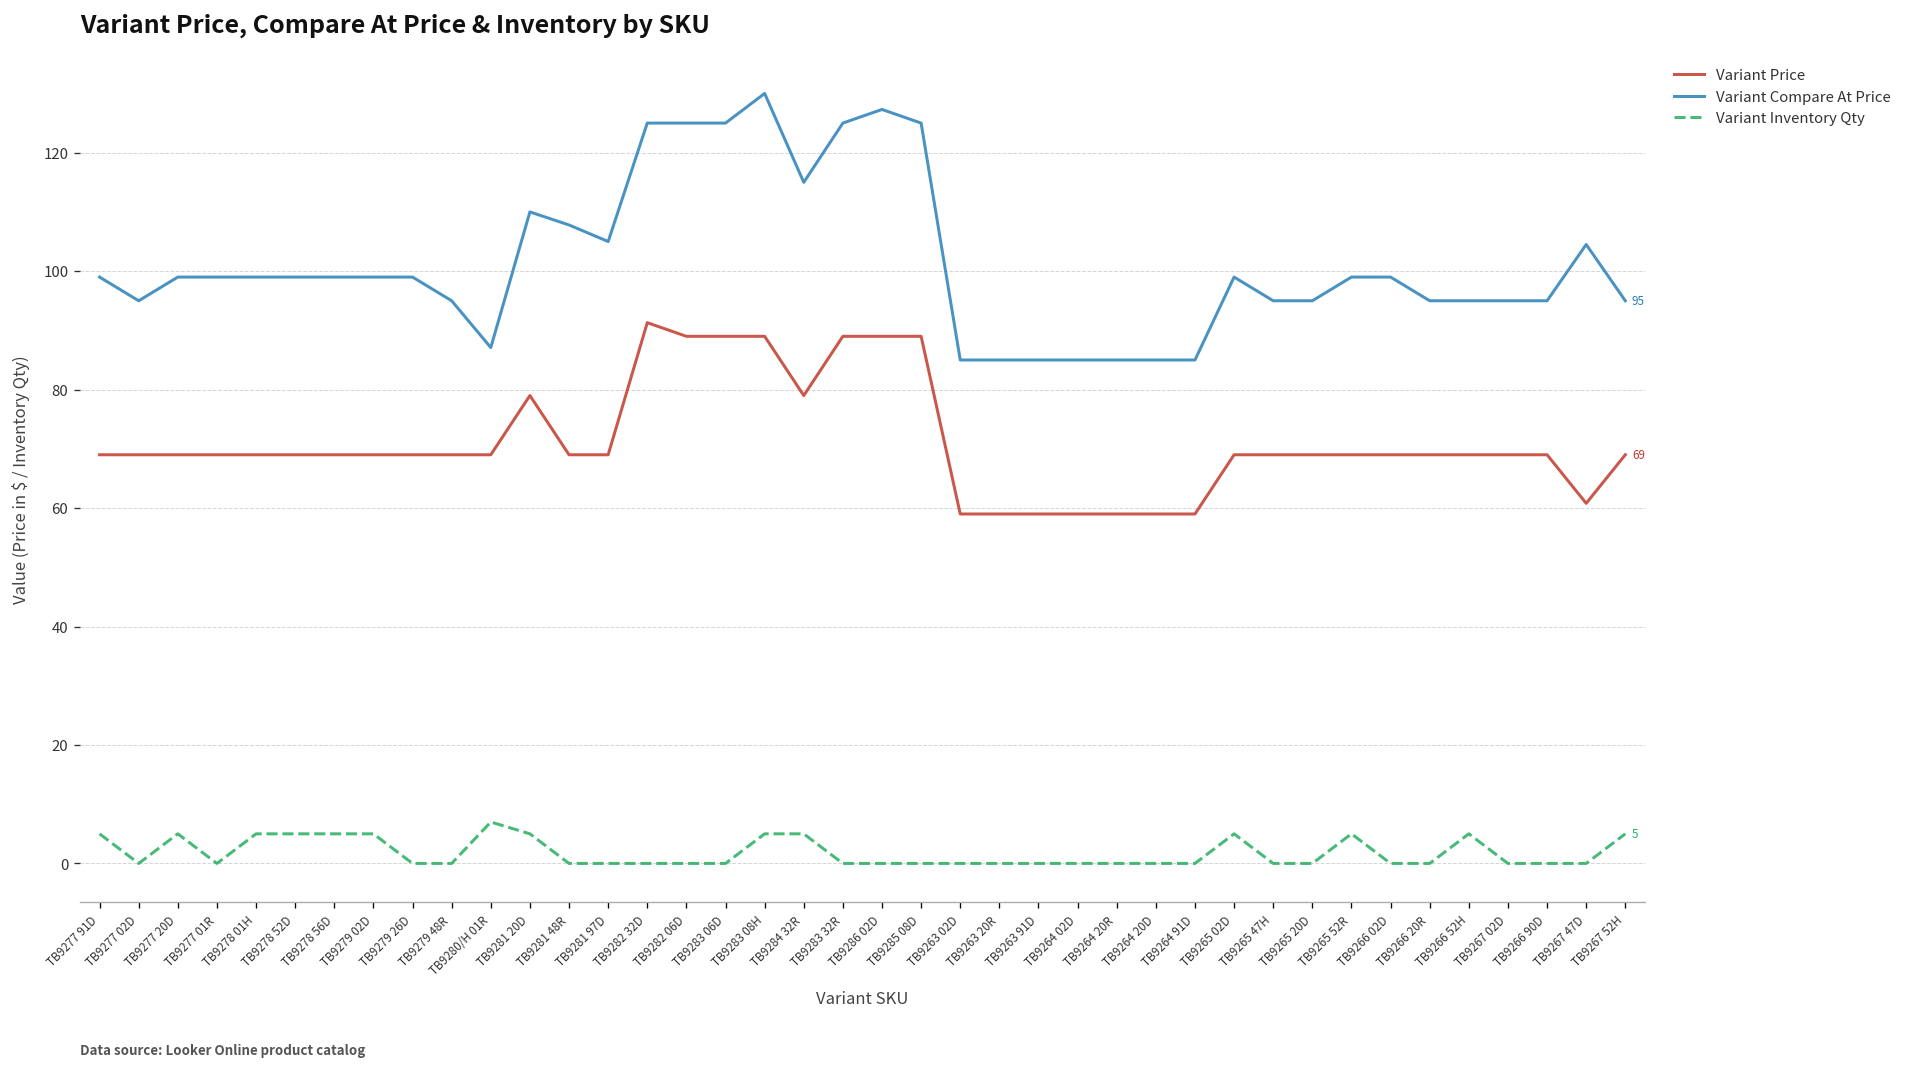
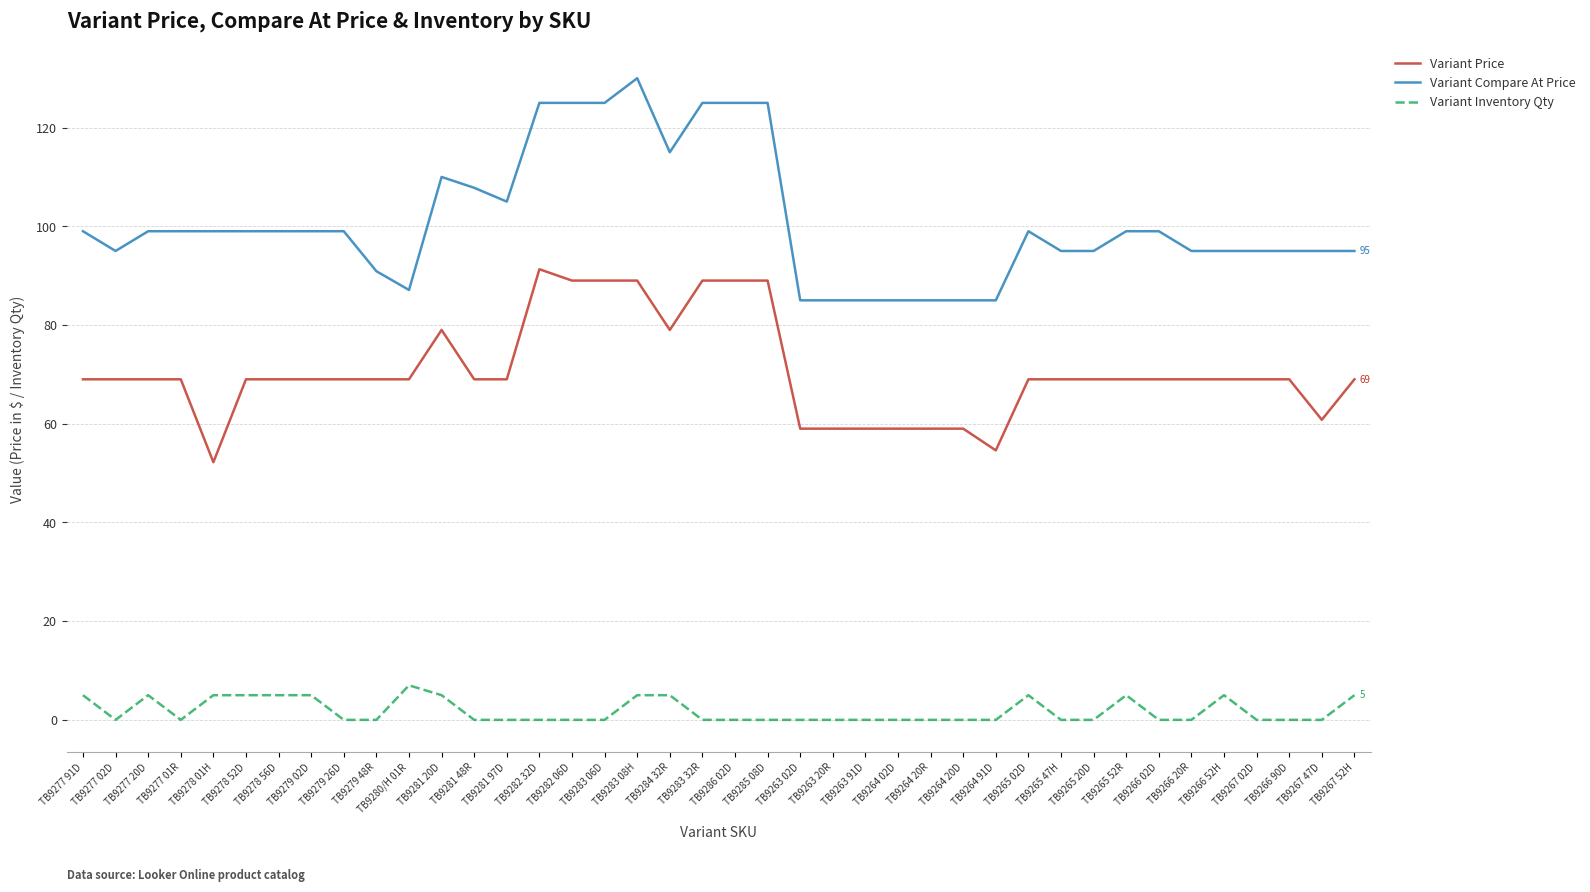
Variant Price, TB9278 01H: 69 -> 52
Variant Compare At Price, TB9279 48R: 95 -> 91
Variant Compare At Price, TB9286 02D: 127 -> 125
Variant Price, TB9264 91D: 59 -> 55
Variant Compare At Price, TB9267 47D: 105 -> 95
